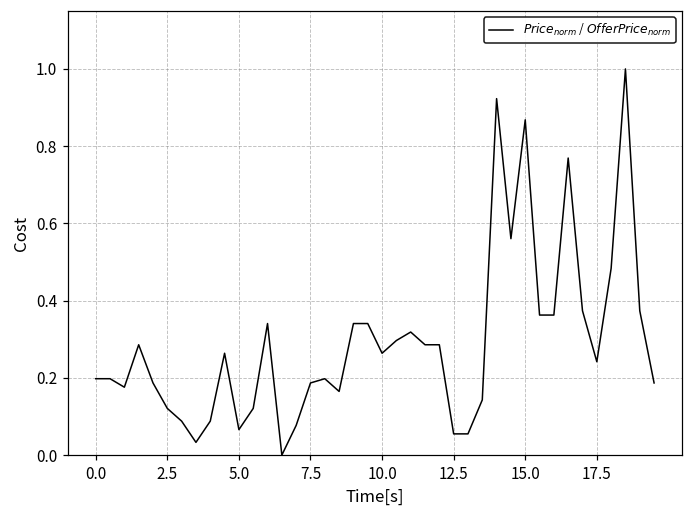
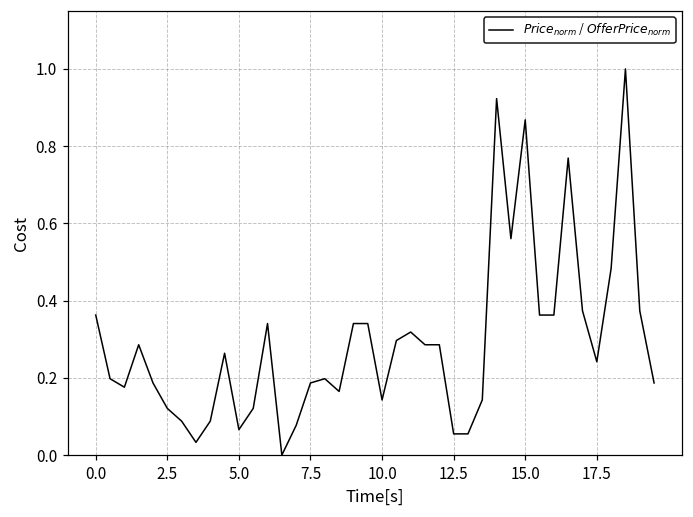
0.0: 0.20 -> 0.36
10.0: 0.26 -> 0.14
